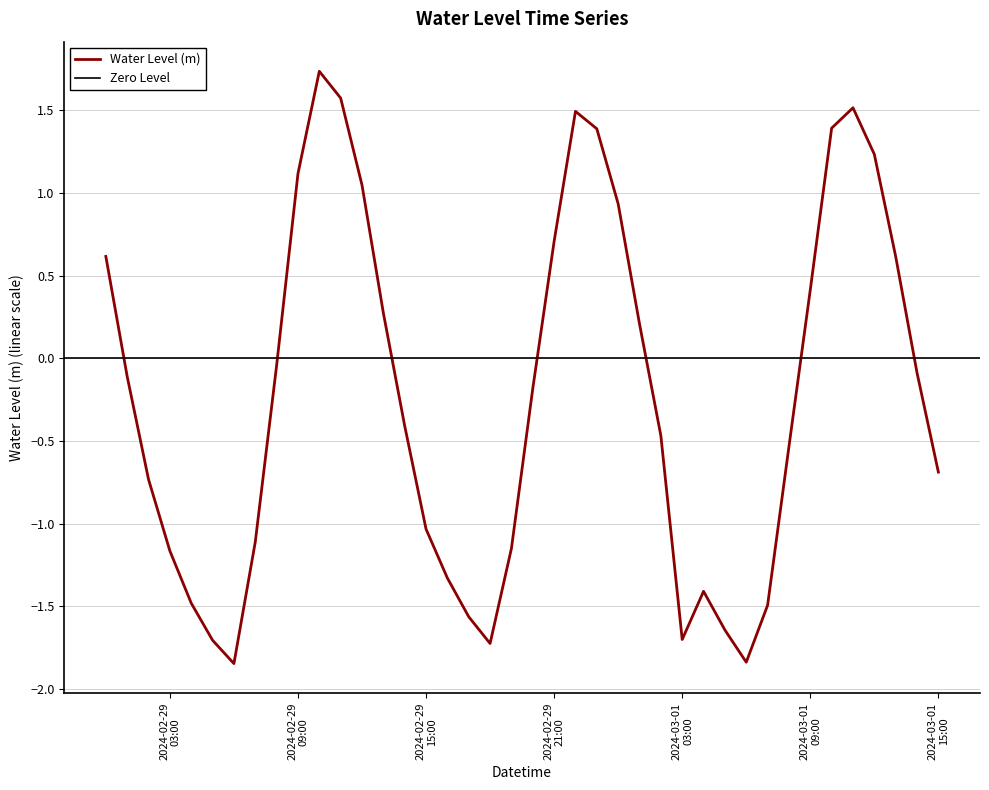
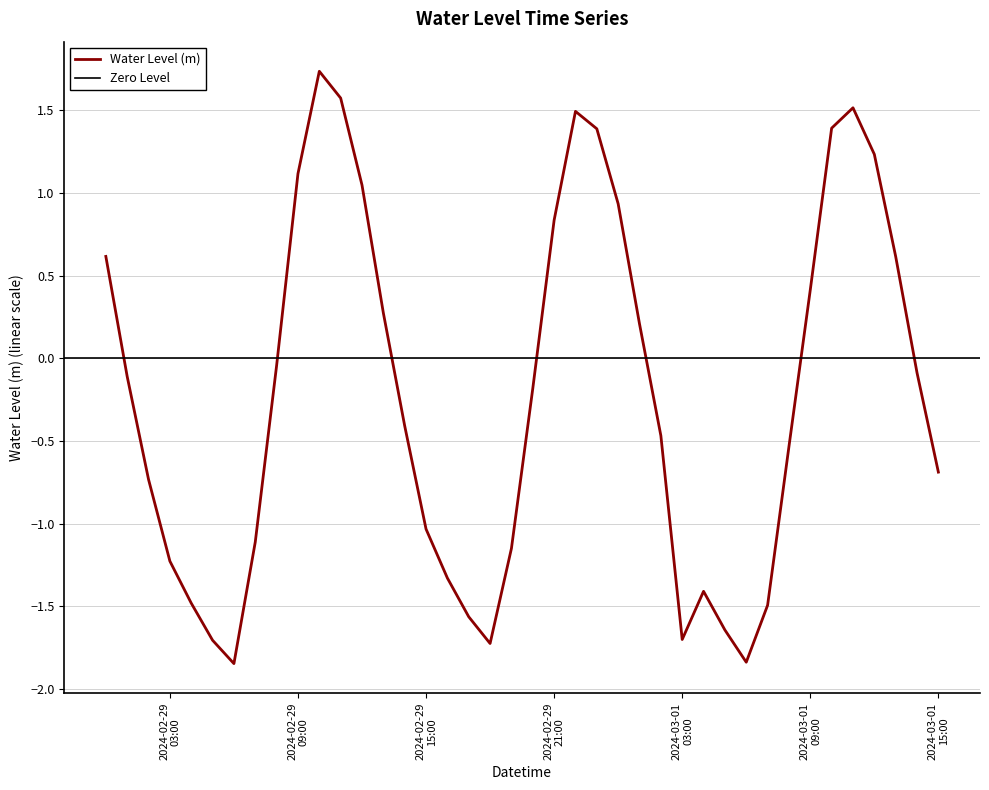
2024-02-29 03:00: -1.17 -> -1.23
2024-02-29 21:00: 0.71 -> 0.84
